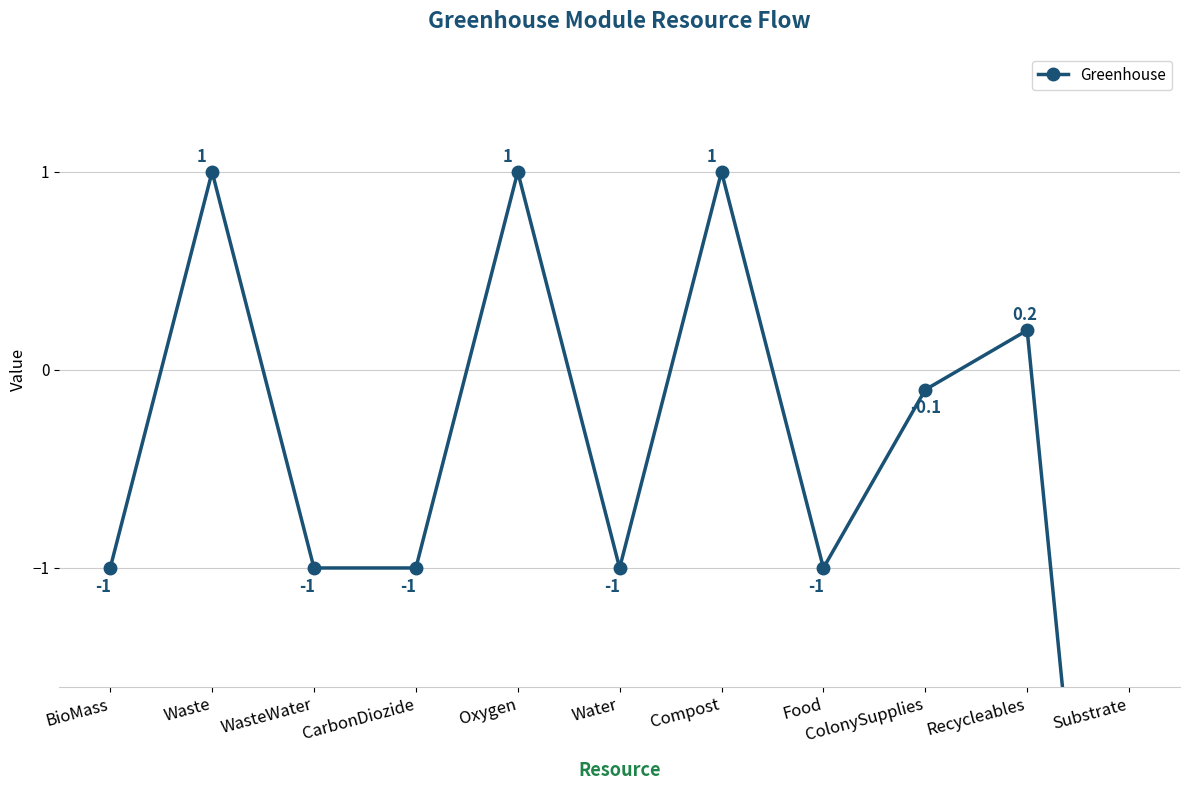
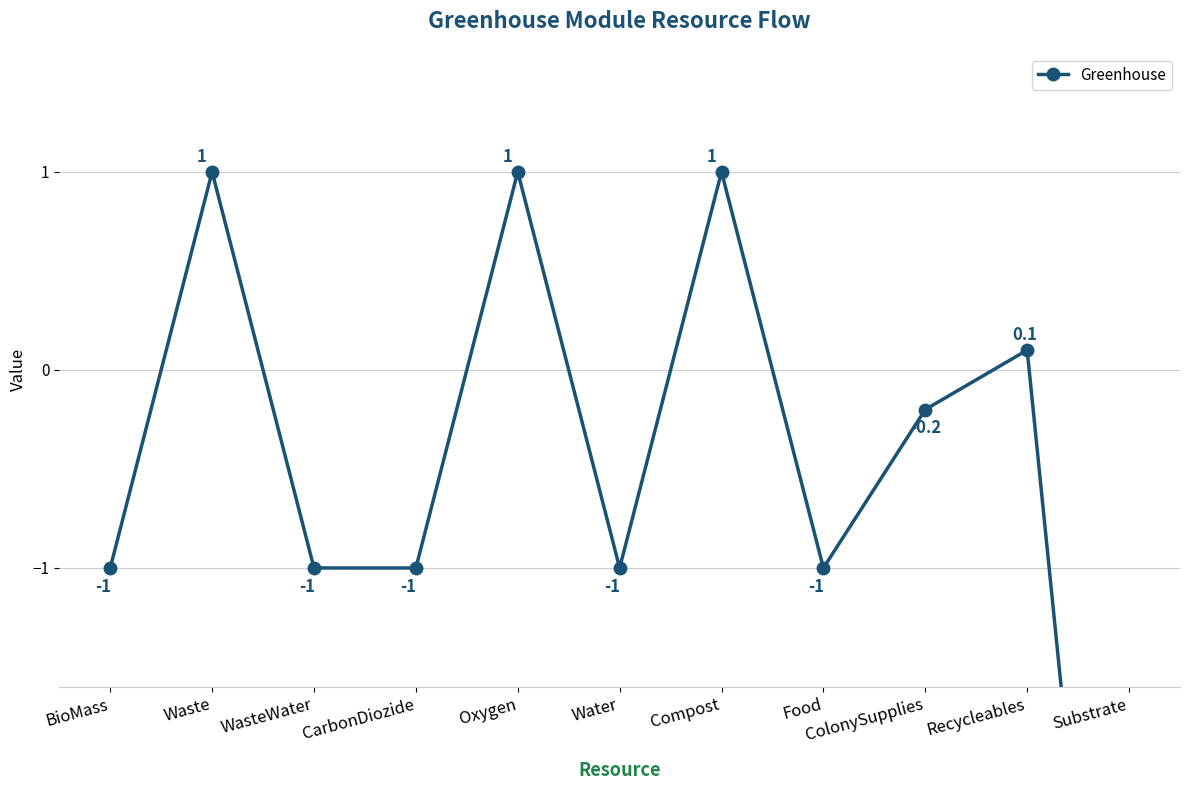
ColonySupplies: -0.1 -> -0.2
Recycleables: 0.2 -> 0.1
